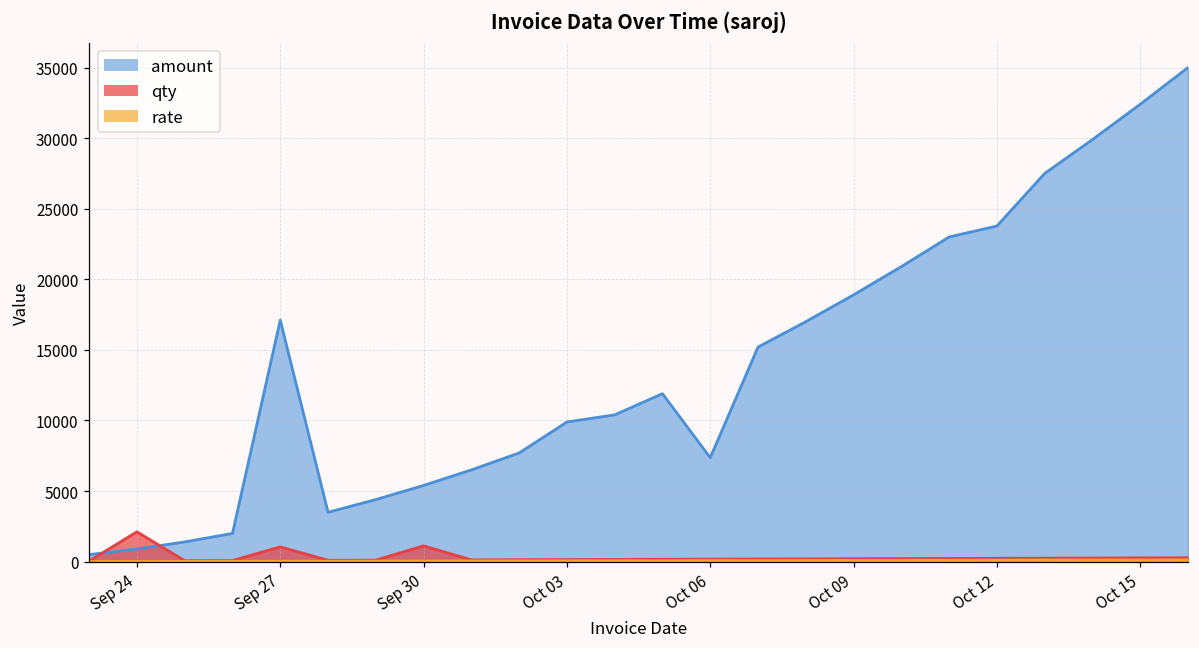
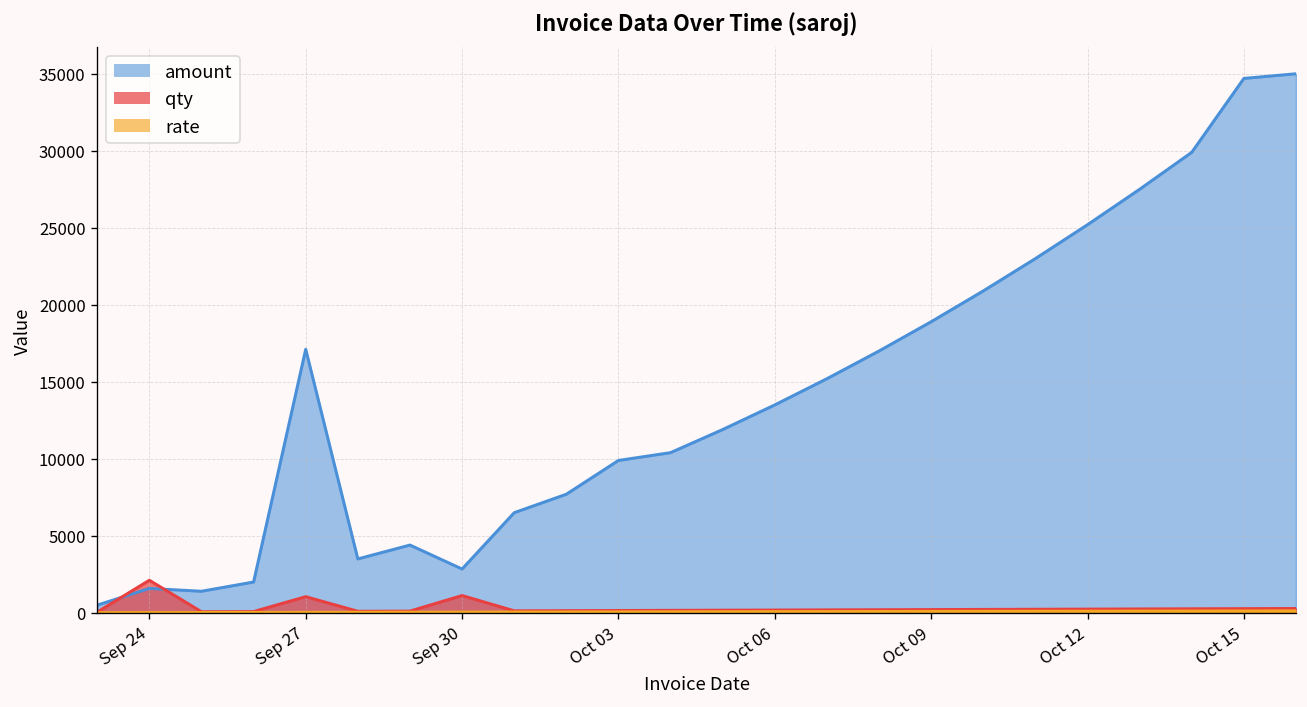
amount, Sep 24: 900 -> 1600
amount, Sep 30: 5400 -> 2800
amount, Oct 06: 7400 -> 13500
amount, Oct 12: 23800 -> 25200
amount, Oct 15: 32400 -> 34700
